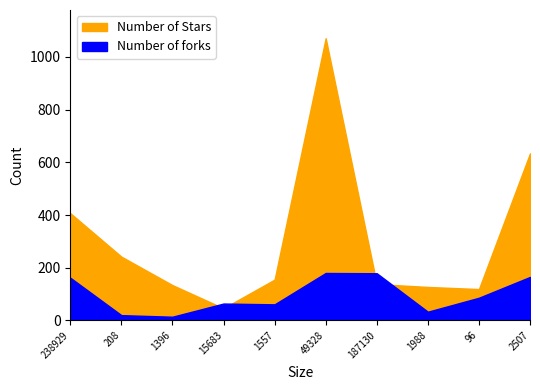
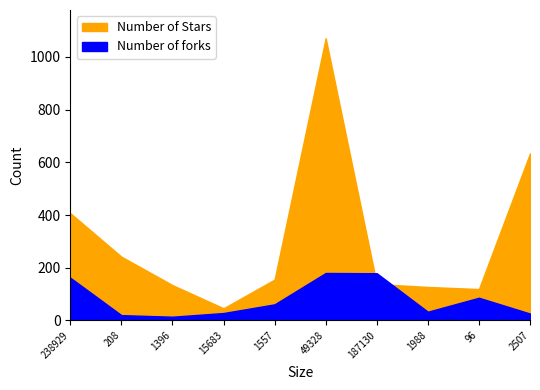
Number of forks, 15683: 60 -> 30
Number of forks, 2507: 170 -> 30
